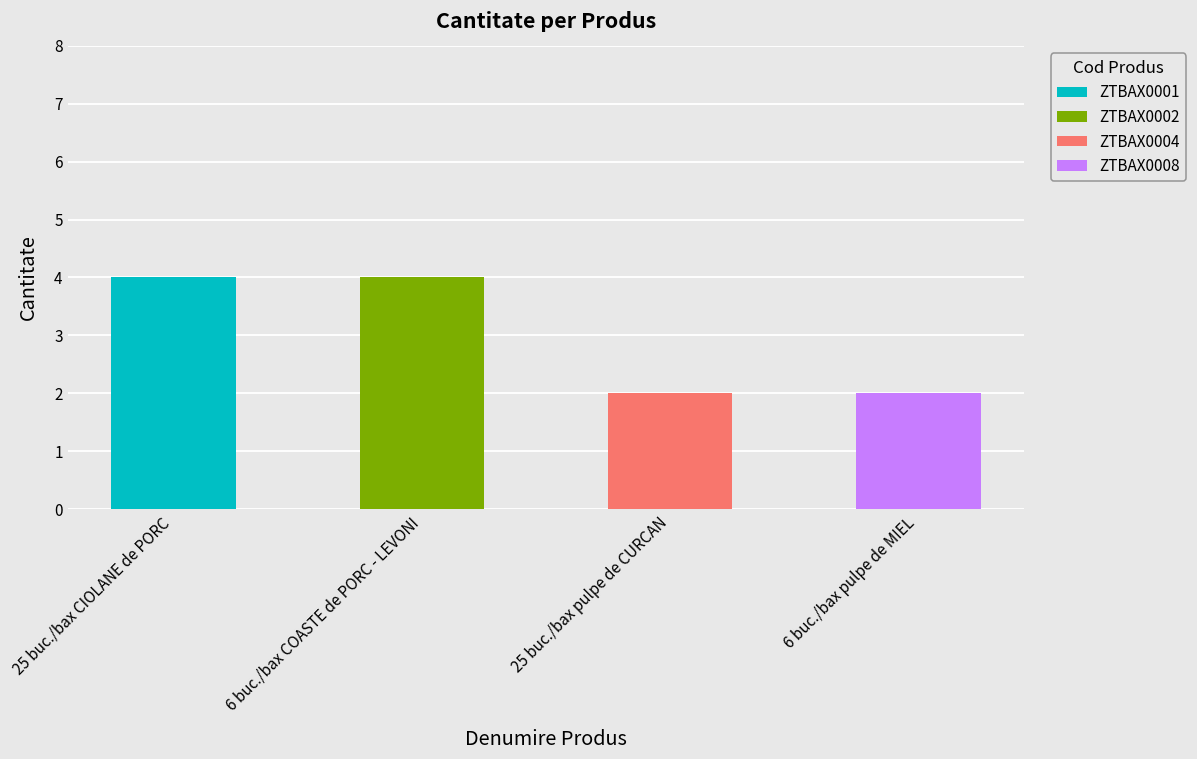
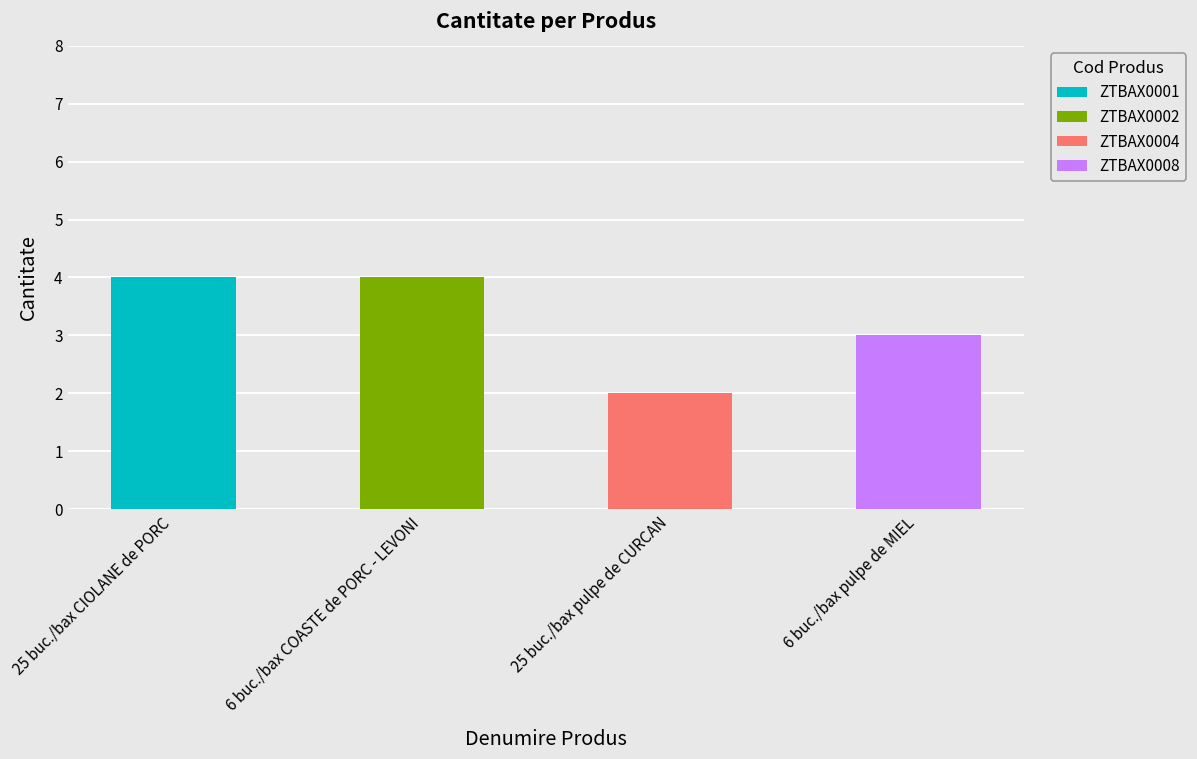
6 buc./bax pulpe de MIEL: 2 -> 3
